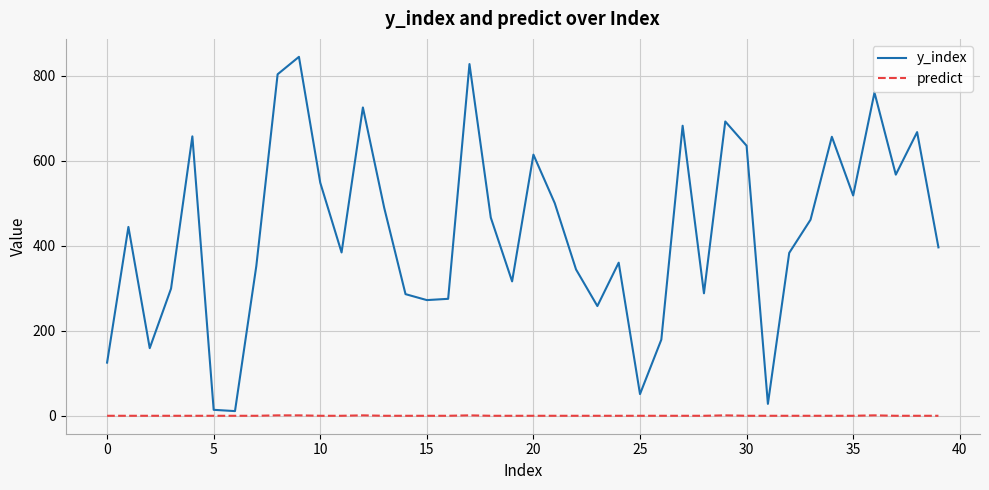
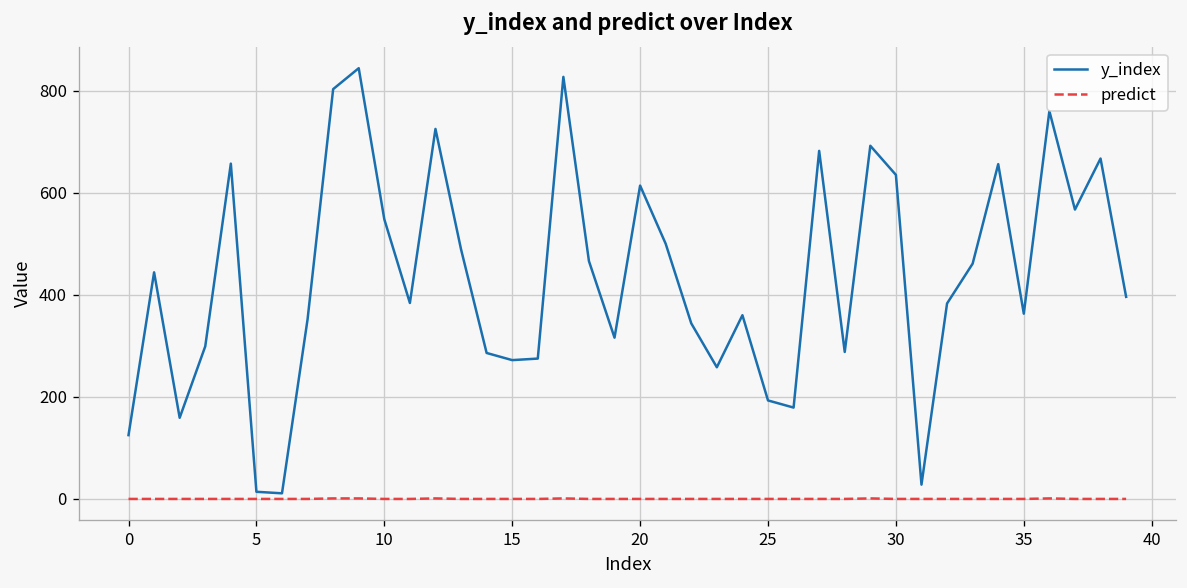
y_index, 25: 50 -> 190
y_index, 35: 520 -> 360
